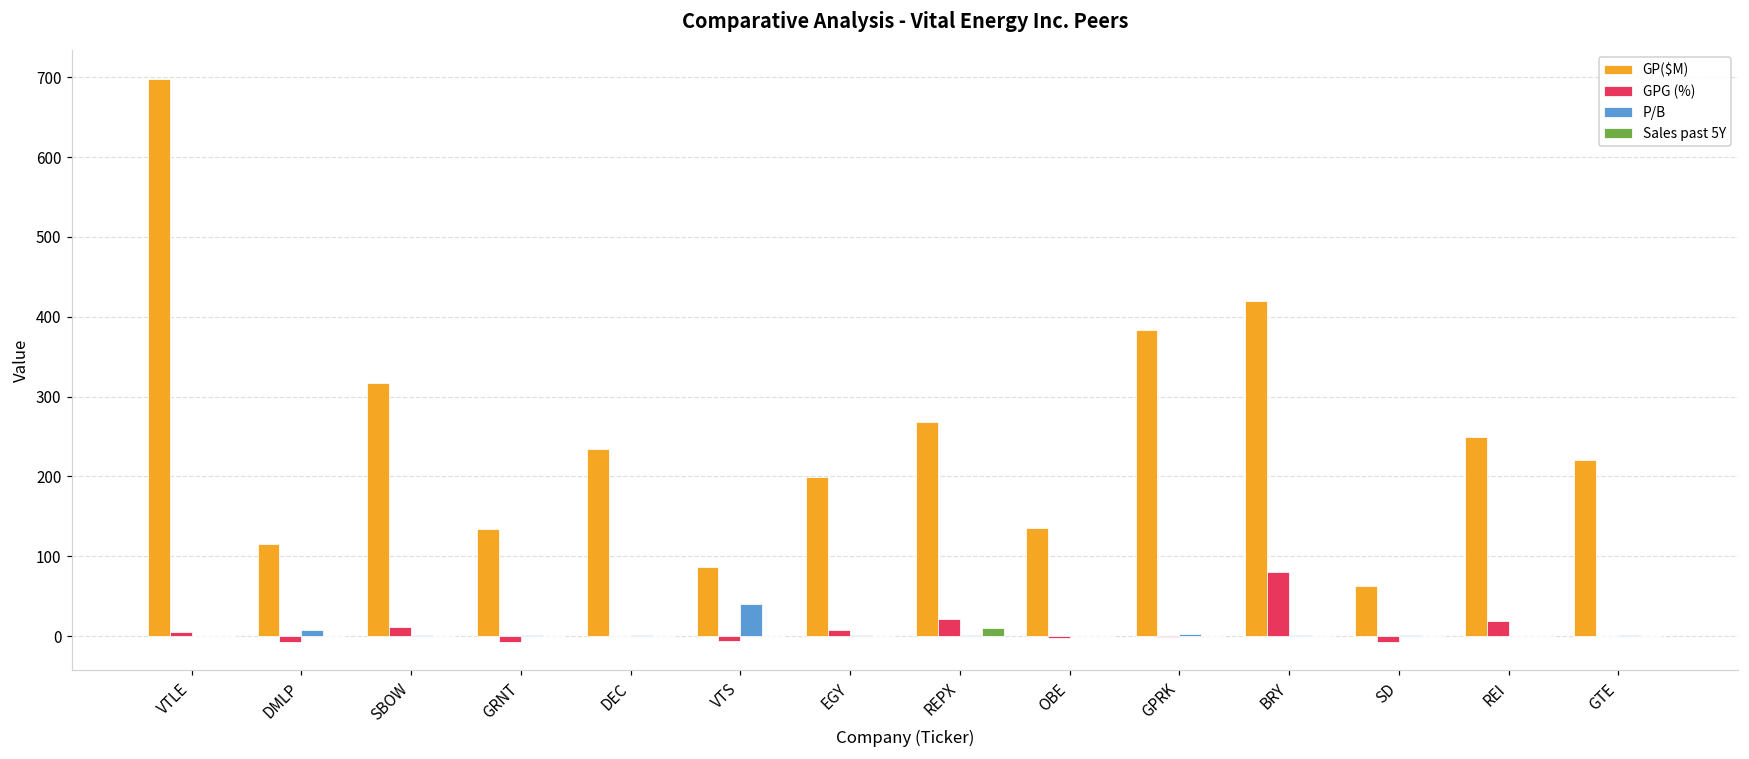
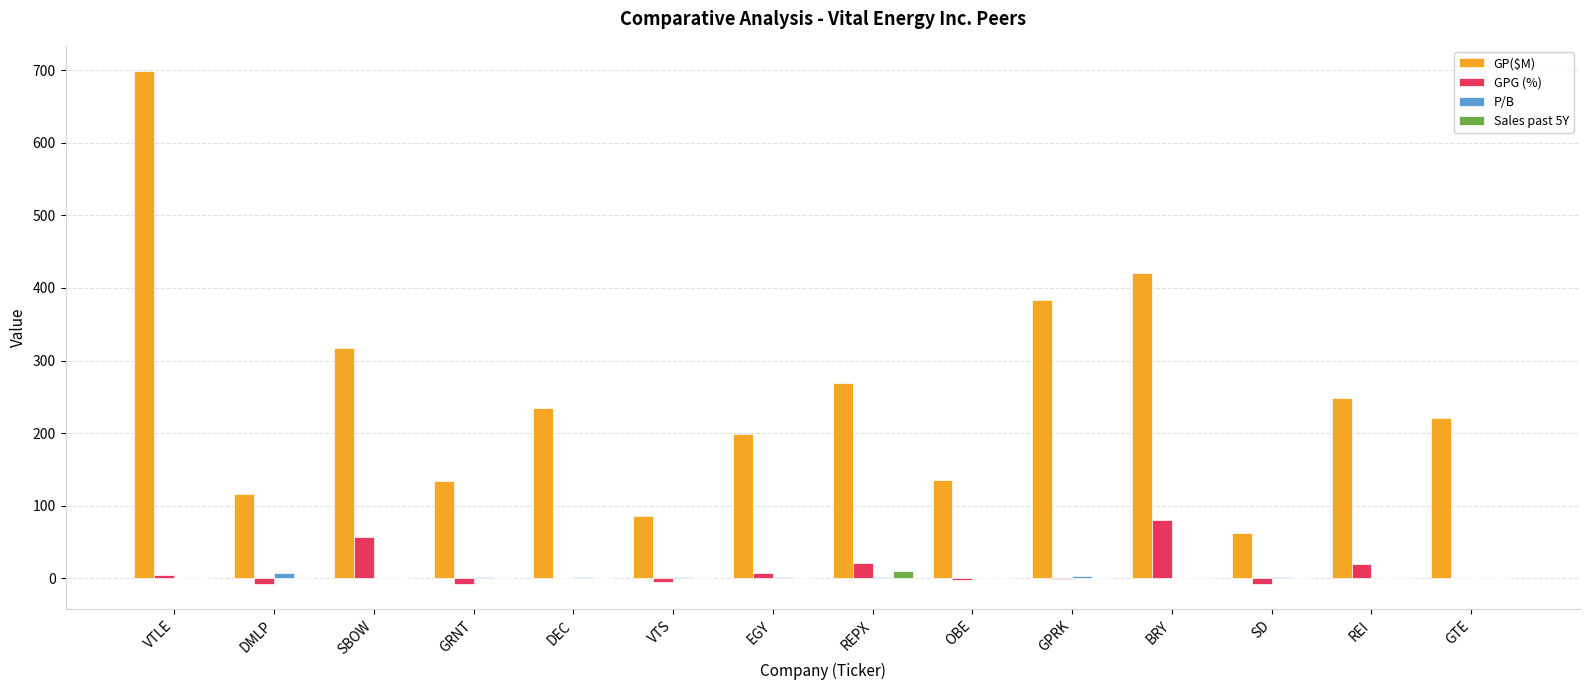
GPG (%), SBOW: 10 -> 60
P/B, VTS: 40 -> 0
